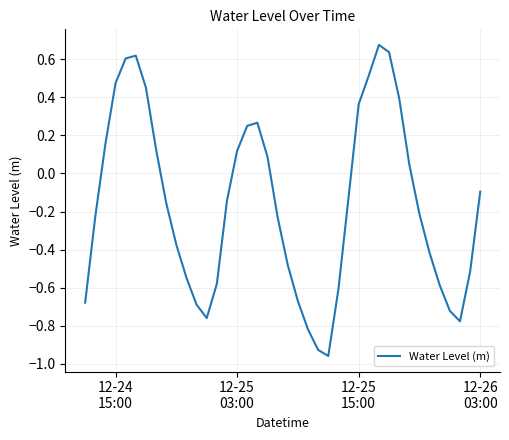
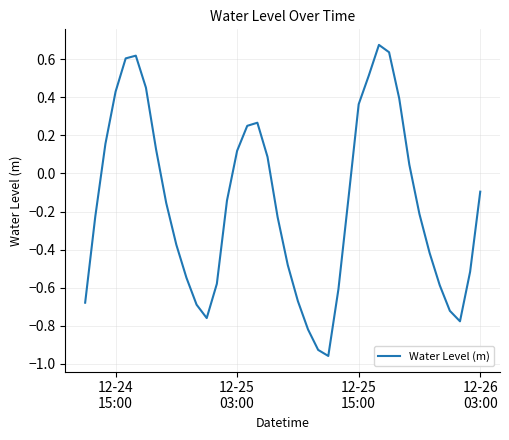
12-24 15:00: 0.47 -> 0.43
